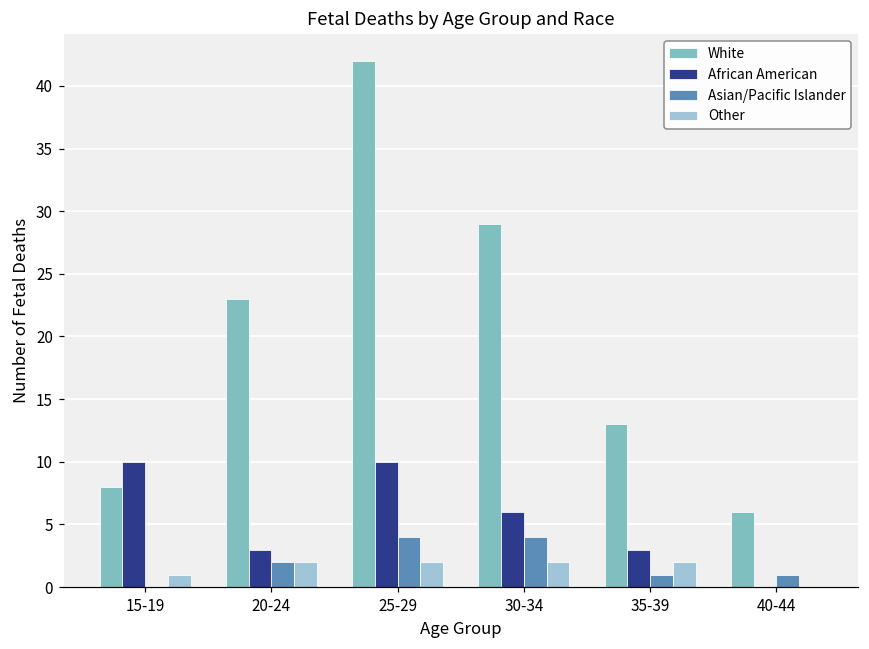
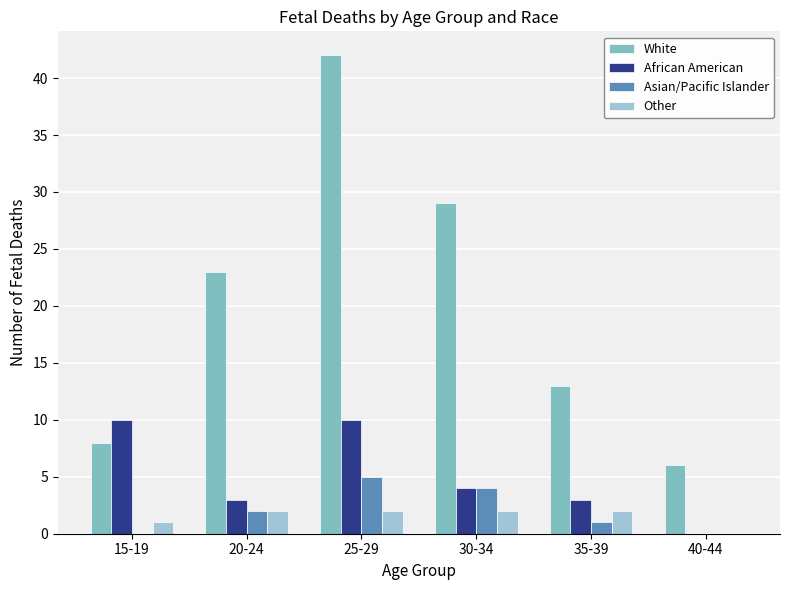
Asian/Pacific Islander, 25-29: 4 -> 5
African American, 30-34: 6 -> 4
Asian/Pacific Islander, 40-44: 1 -> 0
